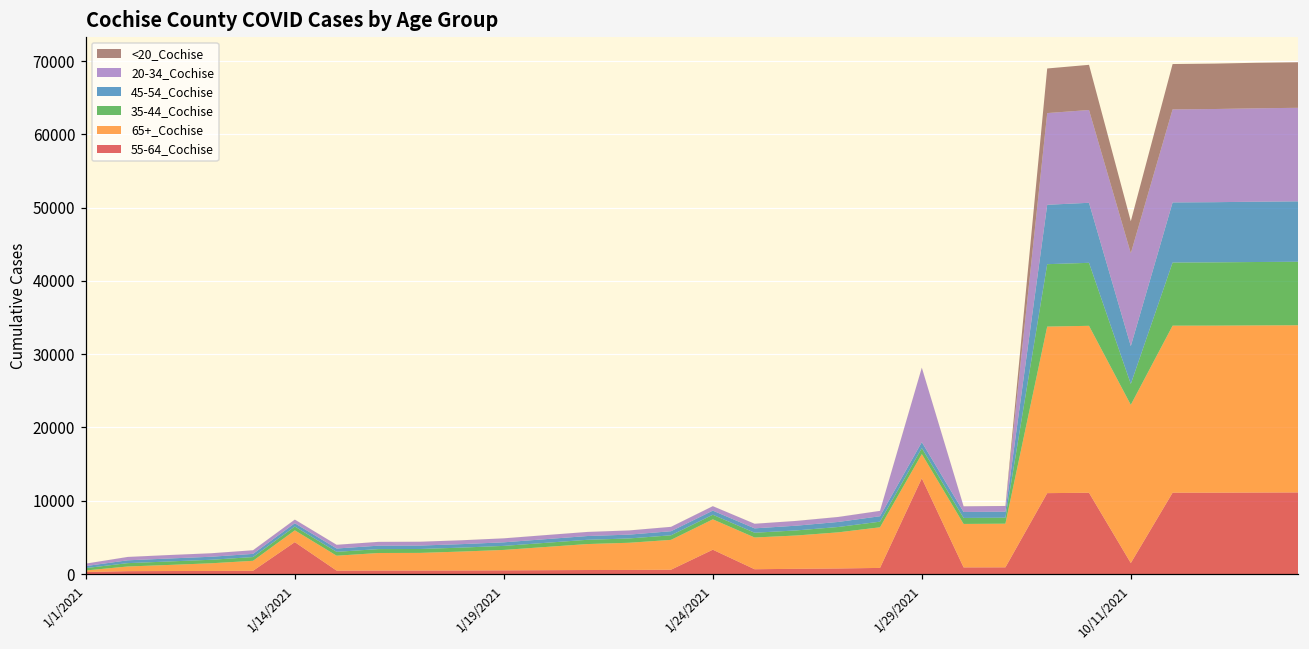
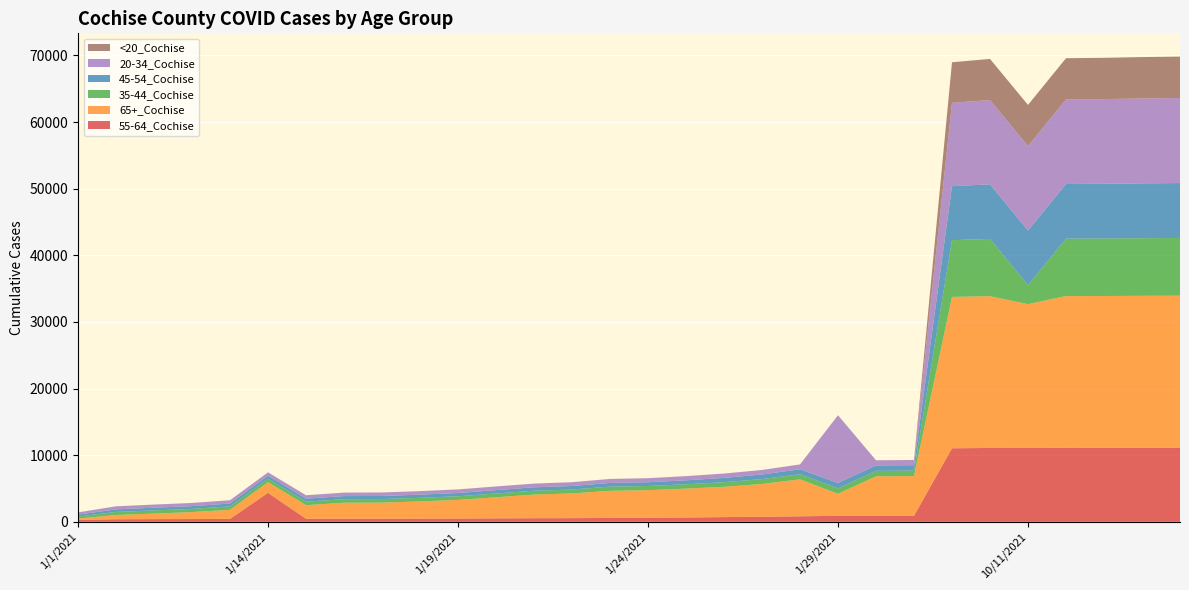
55-64_Cochise, 1/24/2021: 3000 -> 1000
55-64_Cochise, 1/29/2021: 13000 -> 1000
55-64_Cochise, 10/11/2021: 2000 -> 11000
45-54_Cochise, 10/11/2021: 5000 -> 8000
<20_Cochise, 10/11/2021: 4000 -> 6000
